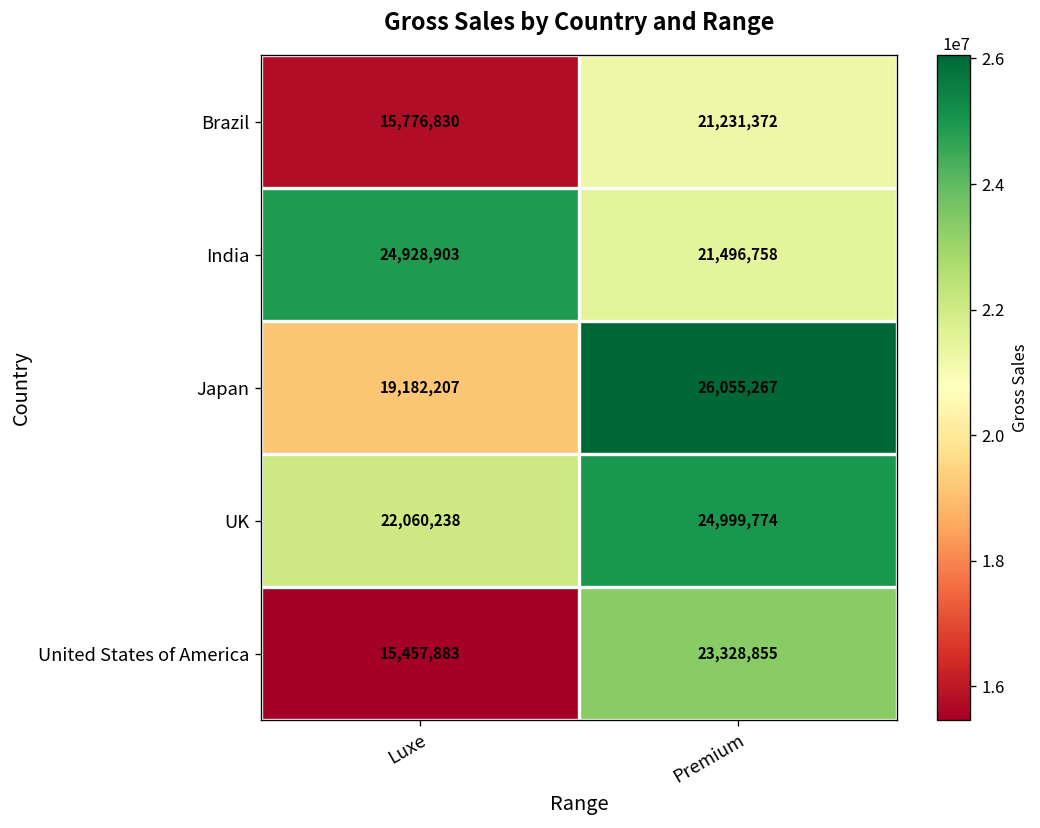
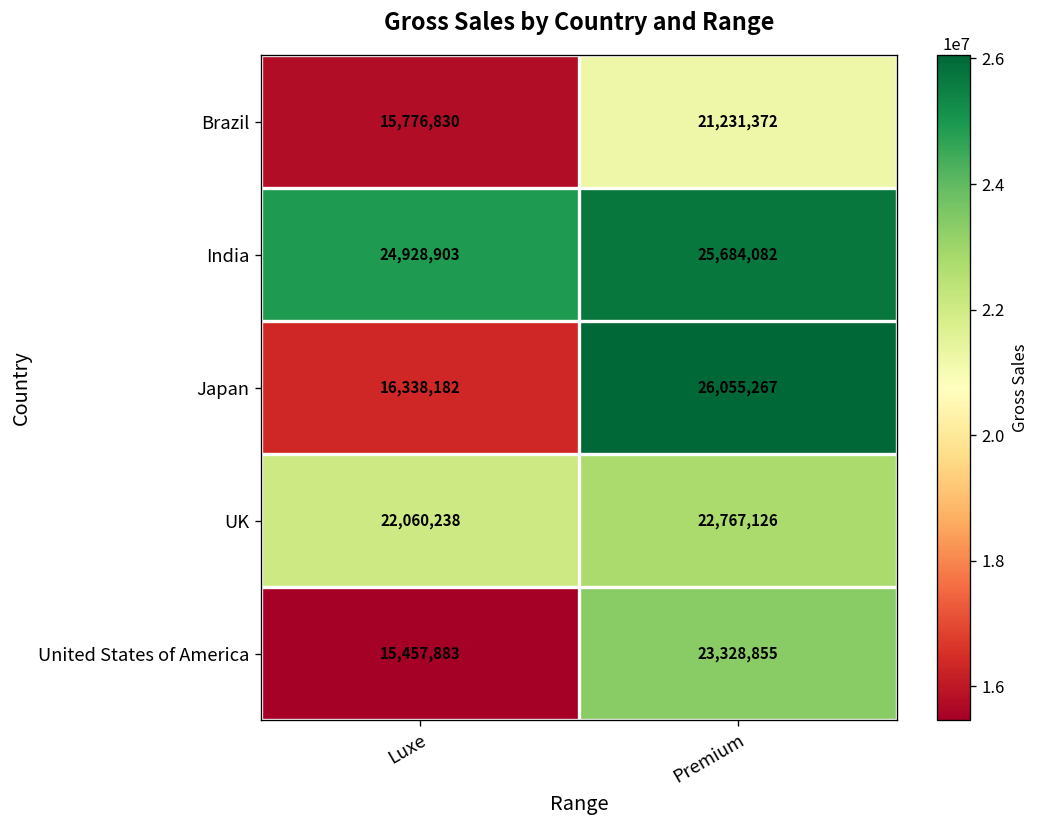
India, Premium: 21,496,758 -> 25,684,082
Japan, Luxe: 19,182,207 -> 16,338,182
UK, Premium: 24,999,774 -> 22,767,126
